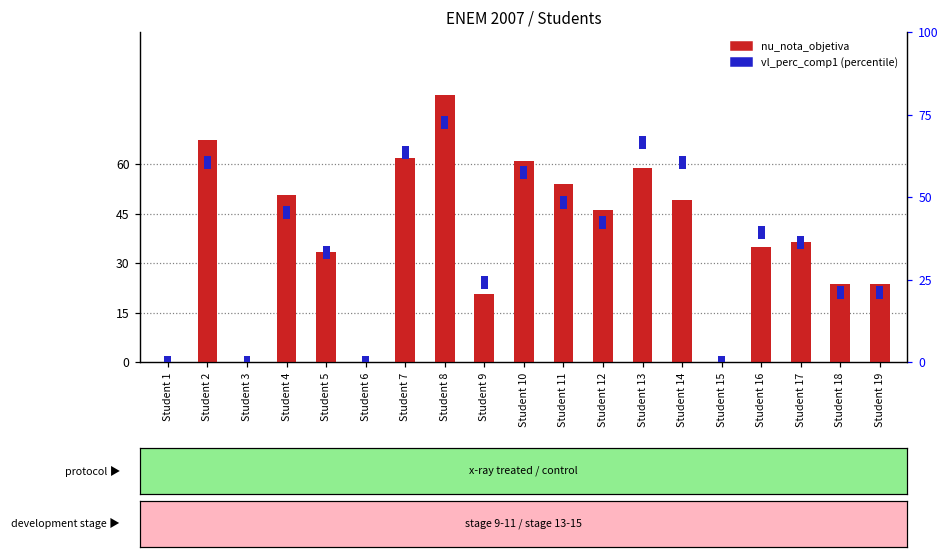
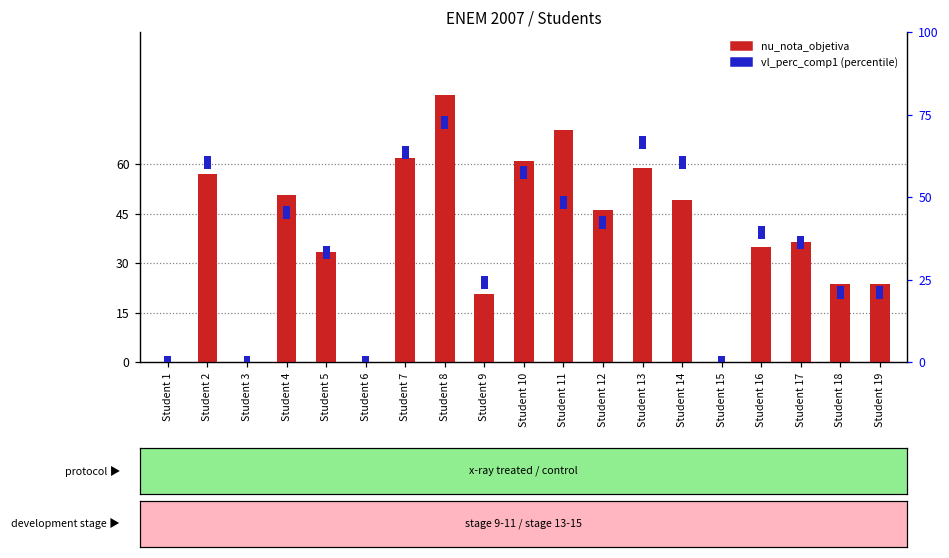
nu_nota_objetiva, Student 2: 67 -> 57
nu_nota_objetiva, Student 11: 54 -> 70
